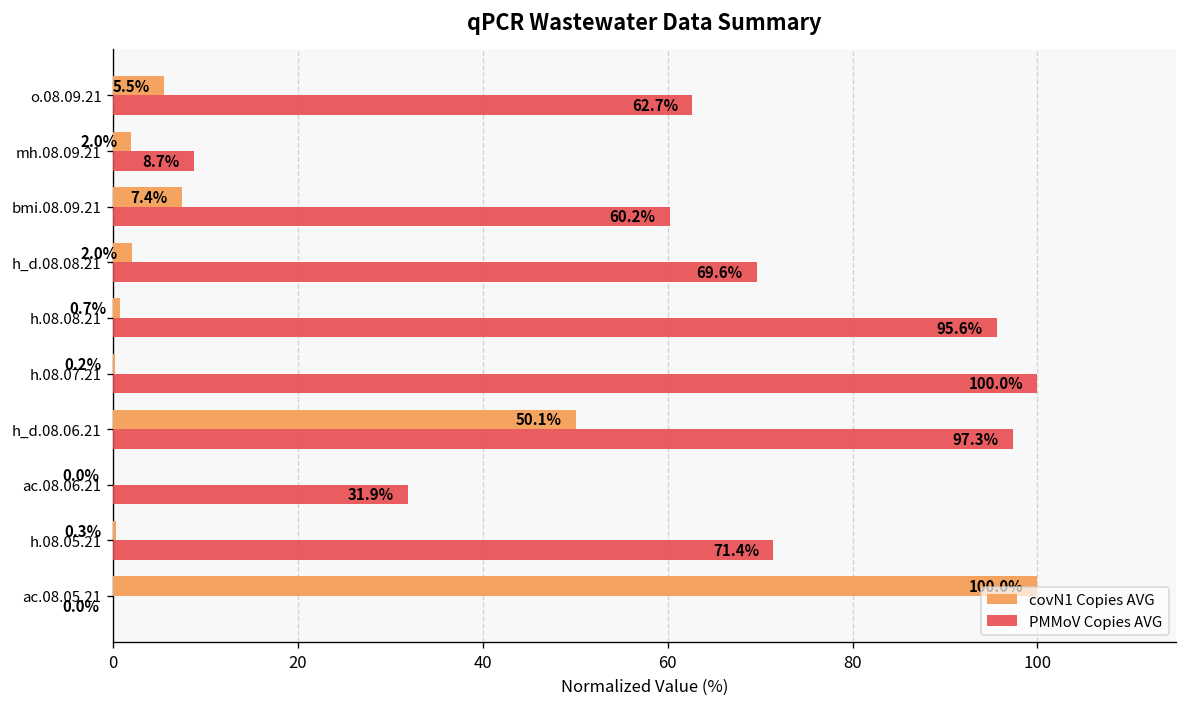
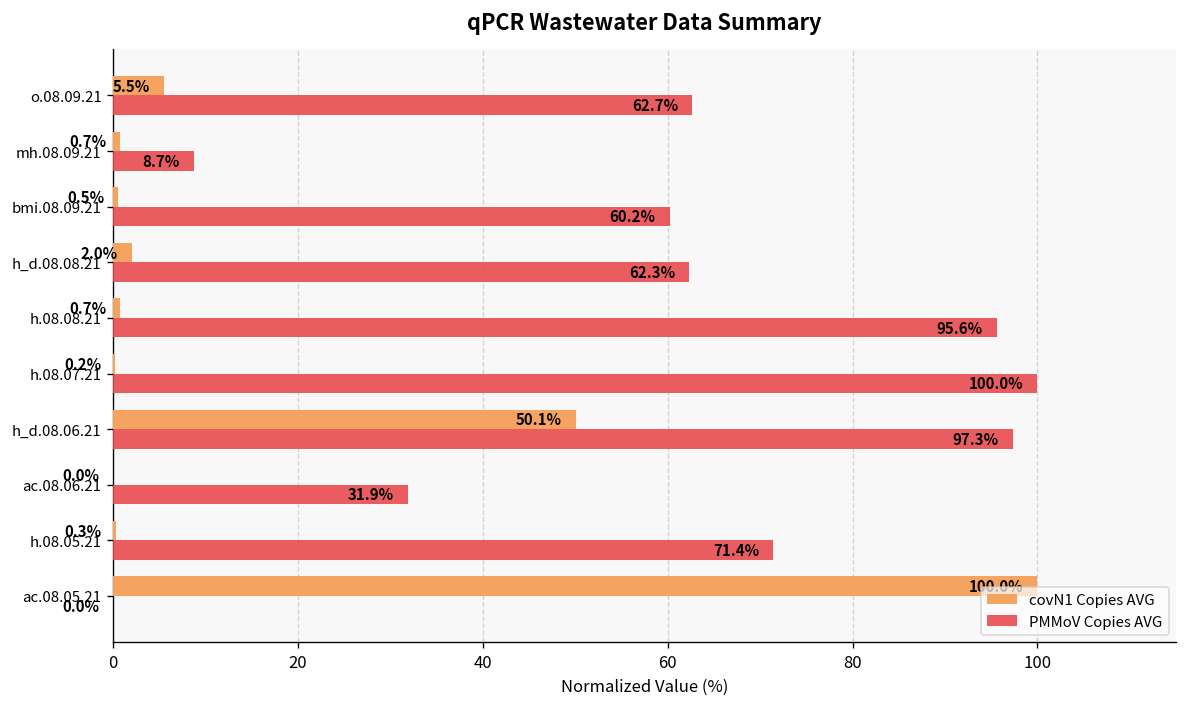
covN1 Copies AVG, mh.08.09.21: 2.0% -> 0.7%
covN1 Copies AVG, bmi.08.09.21: 7.4% -> 0.5%
PMMoV Copies AVG, h_d.08.08.21: 69.6% -> 62.3%
